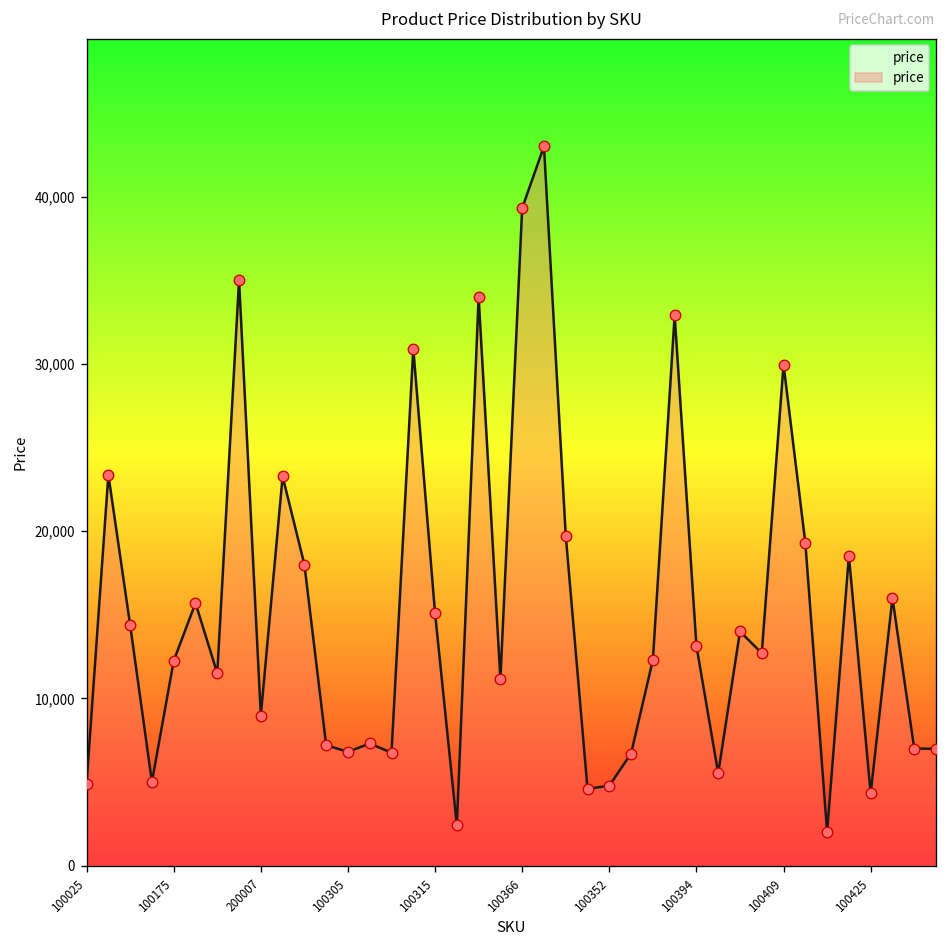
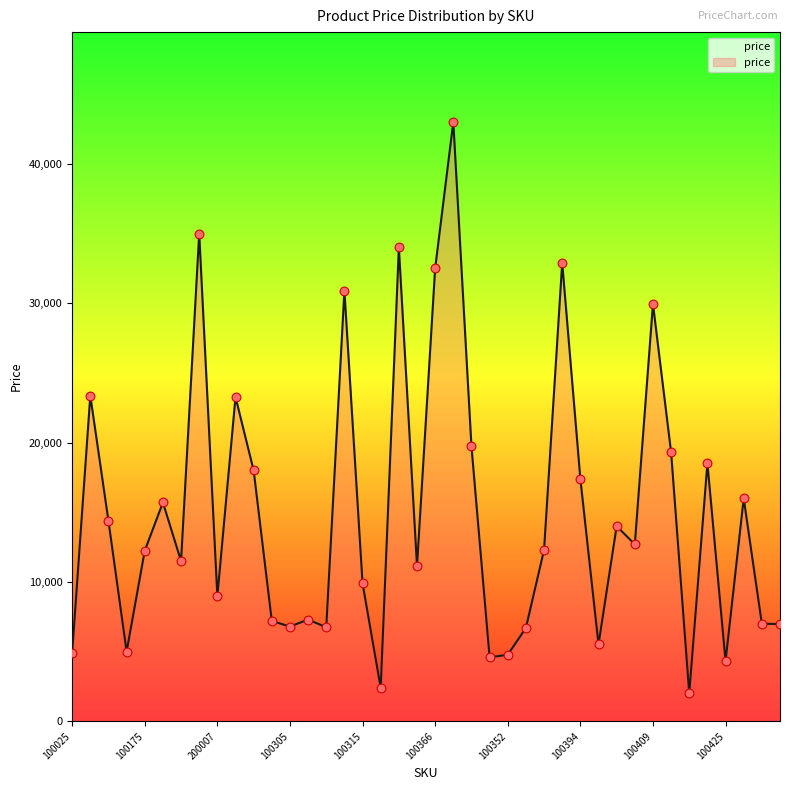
100315: 15,100 -> 9,900
100366: 39,300 -> 32,500
100394: 13,100 -> 17,400
